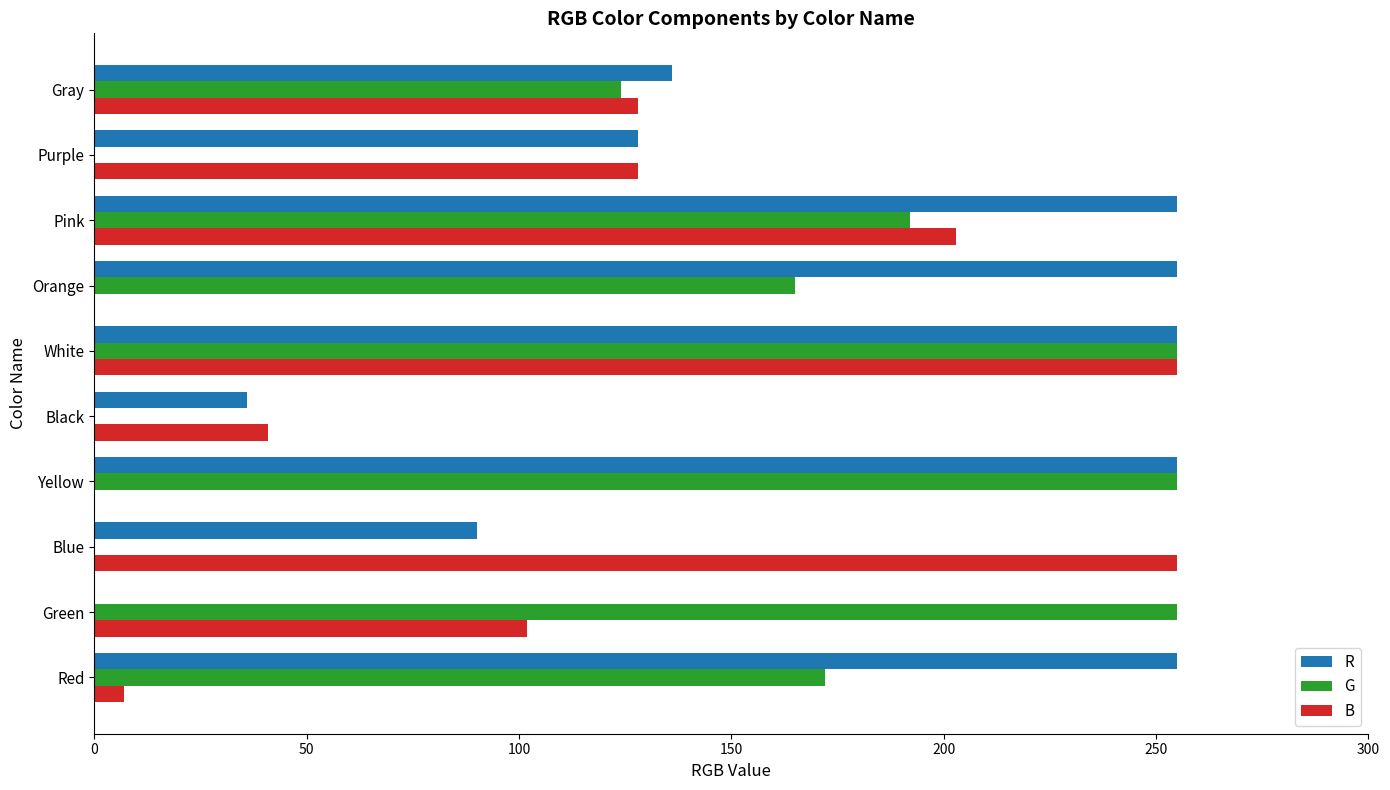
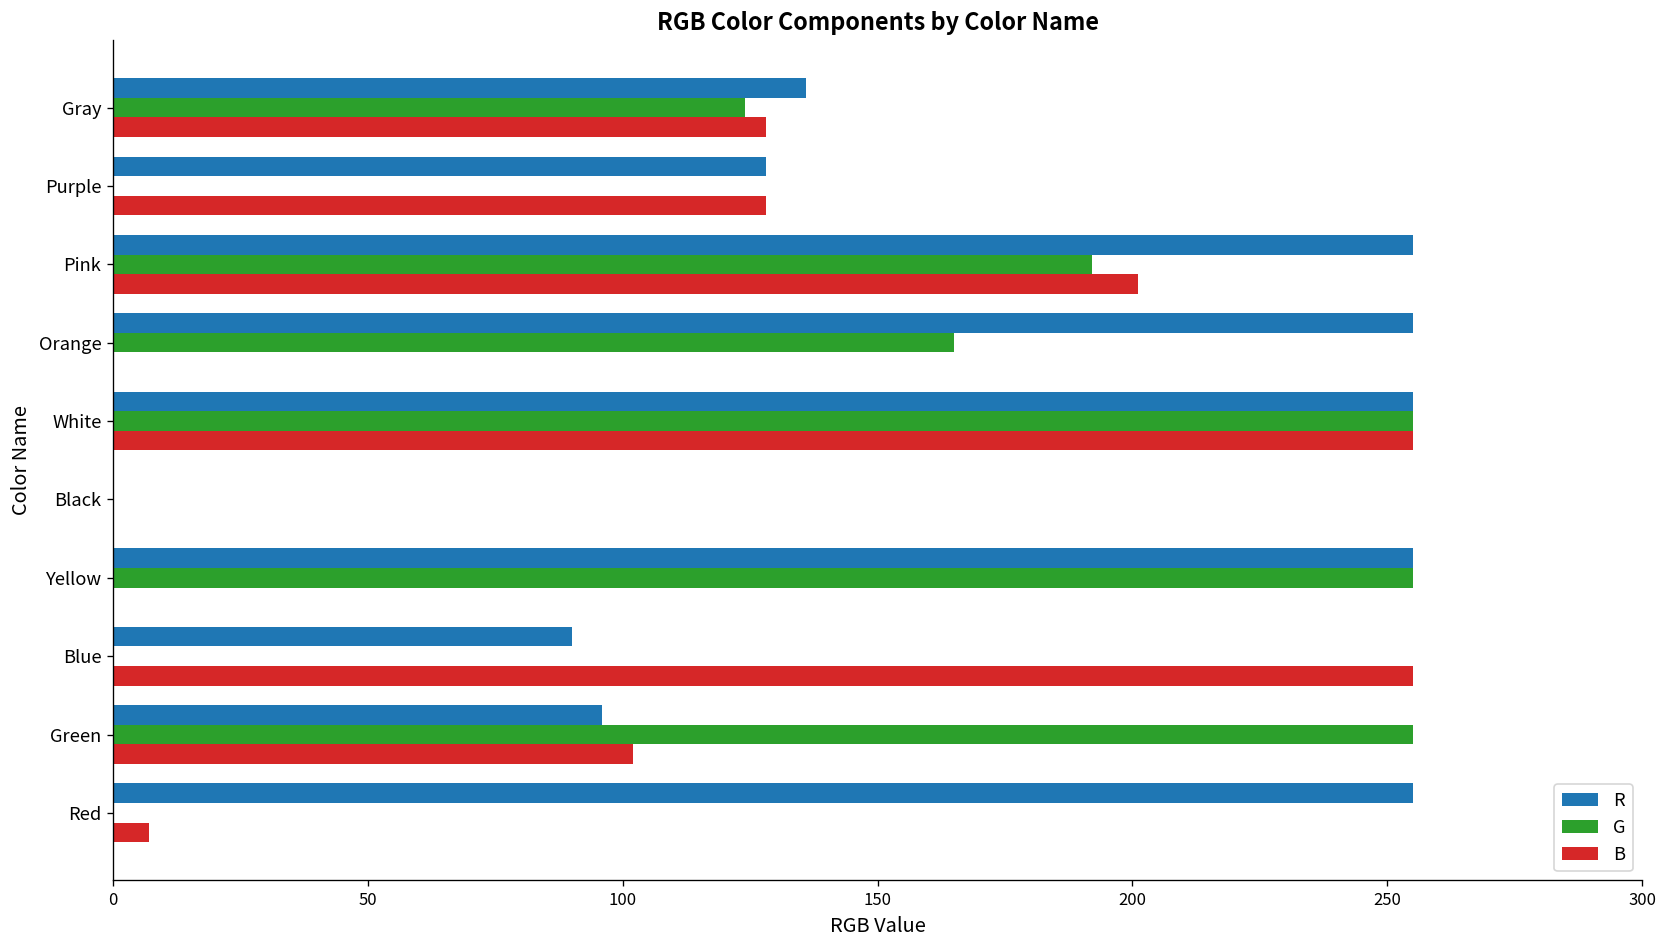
B, Pink: 203 -> 201
R, Black: 36 -> 0
B, Black: 41 -> 0
R, Green: 0 -> 96
G, Red: 172 -> 0
